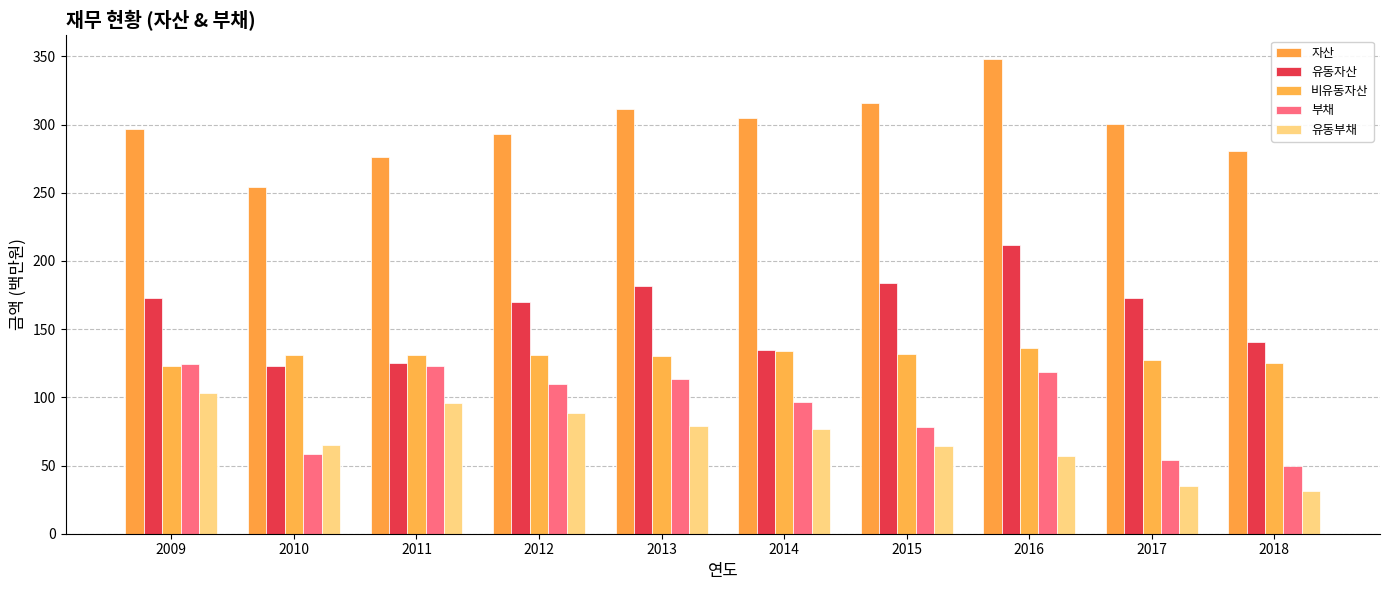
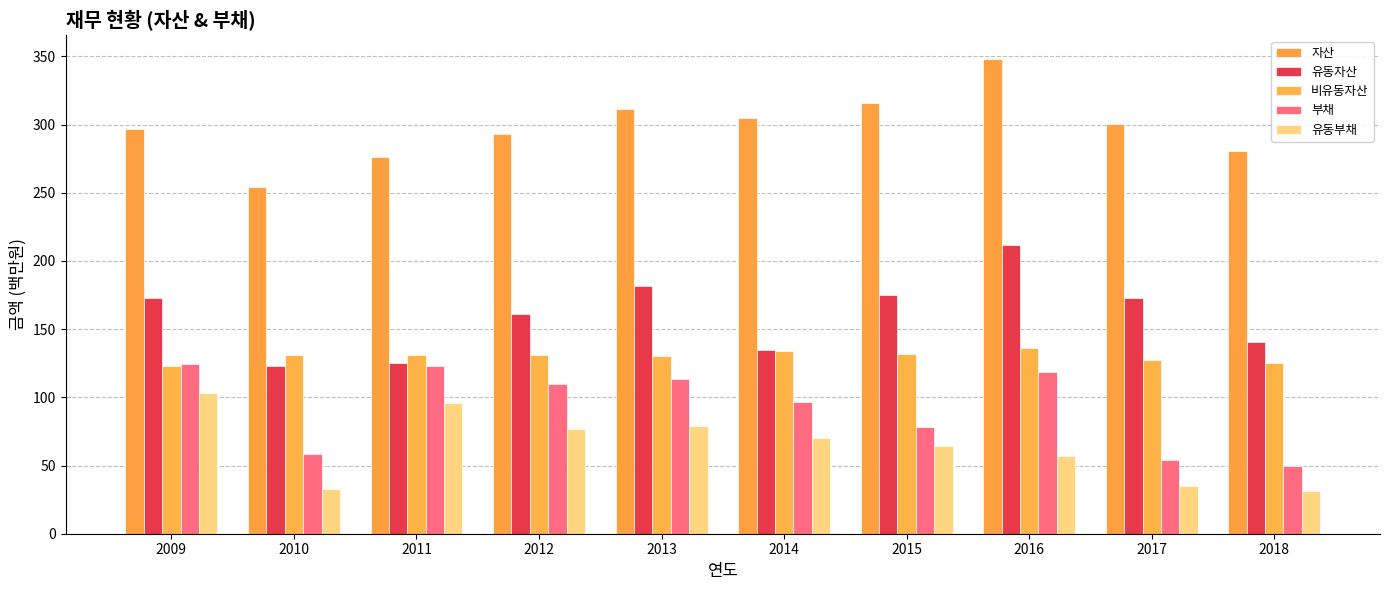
유동부채, 2010: 65 -> 33
유동자산, 2012: 170 -> 161
유동부채, 2012: 88 -> 77
유동부채, 2014: 77 -> 70
유동자산, 2015: 184 -> 175
